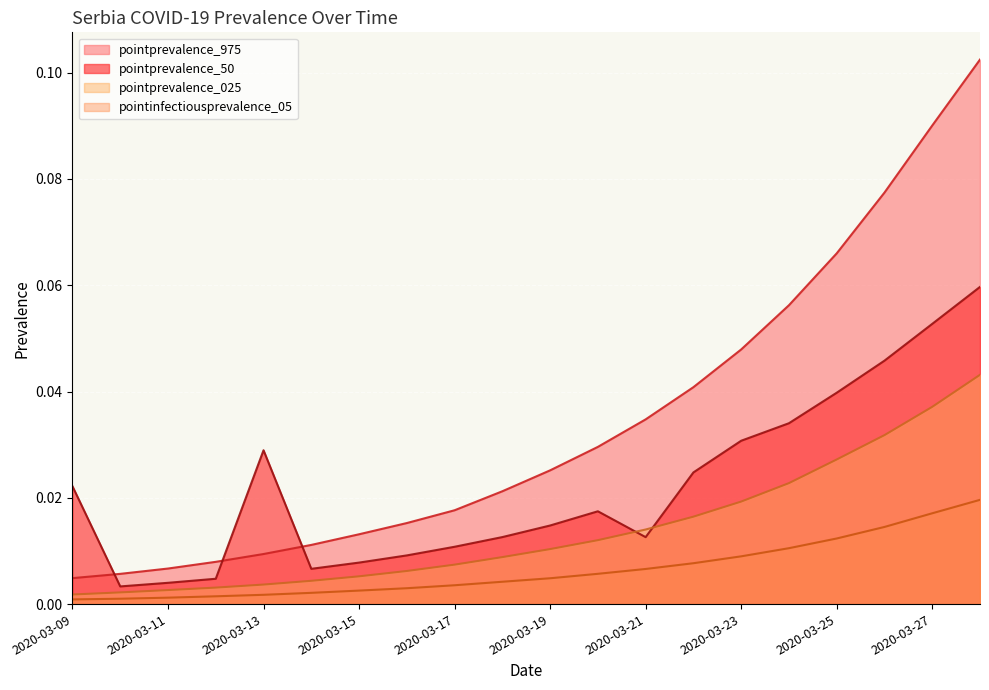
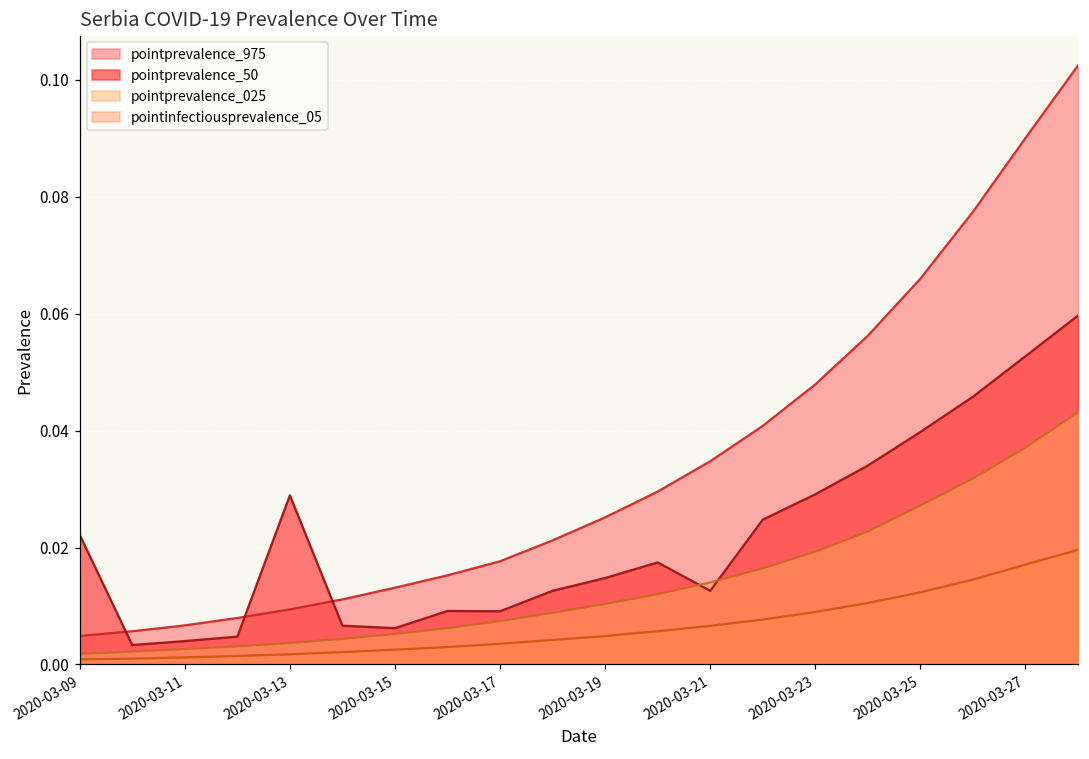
pointprevalence_50, 2020-03-15: 0.008 -> 0.006
pointprevalence_50, 2020-03-17: 0.011 -> 0.009
pointprevalence_50, 2020-03-23: 0.031 -> 0.029
